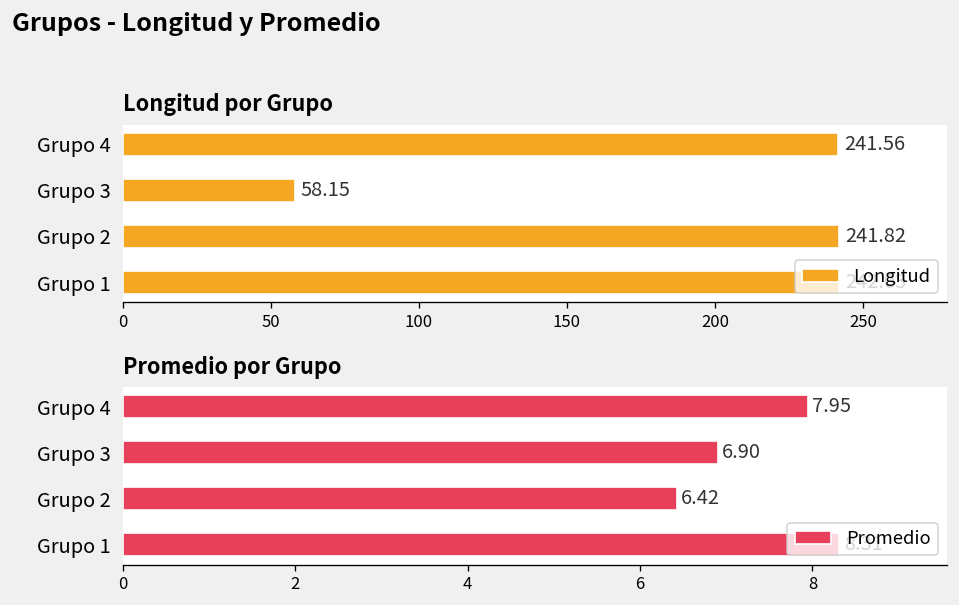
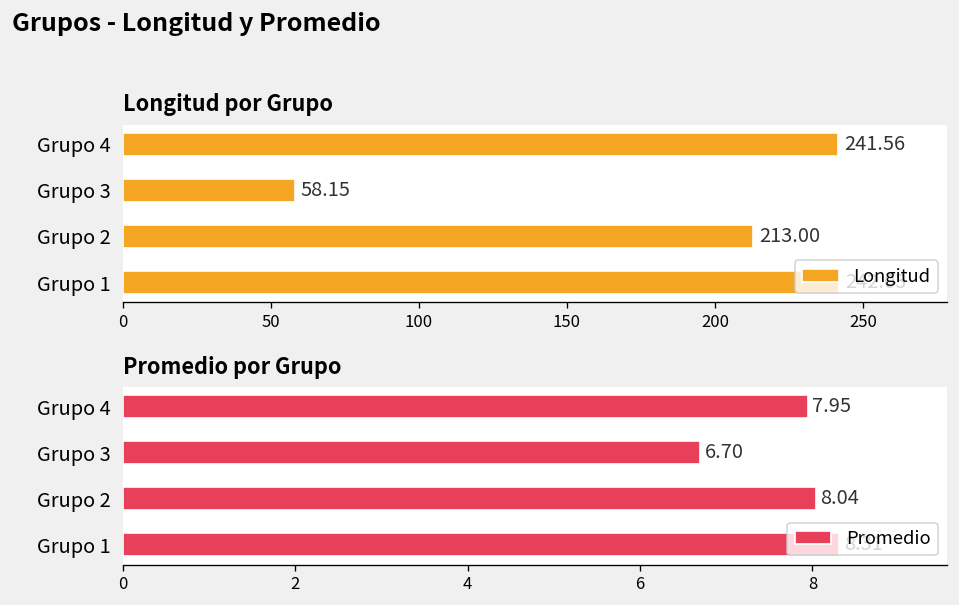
Longitud por Grupo, Grupo 2: 241.82 -> 213.00
Promedio por Grupo, Grupo 3: 6.90 -> 6.70
Promedio por Grupo, Grupo 2: 6.42 -> 8.04
